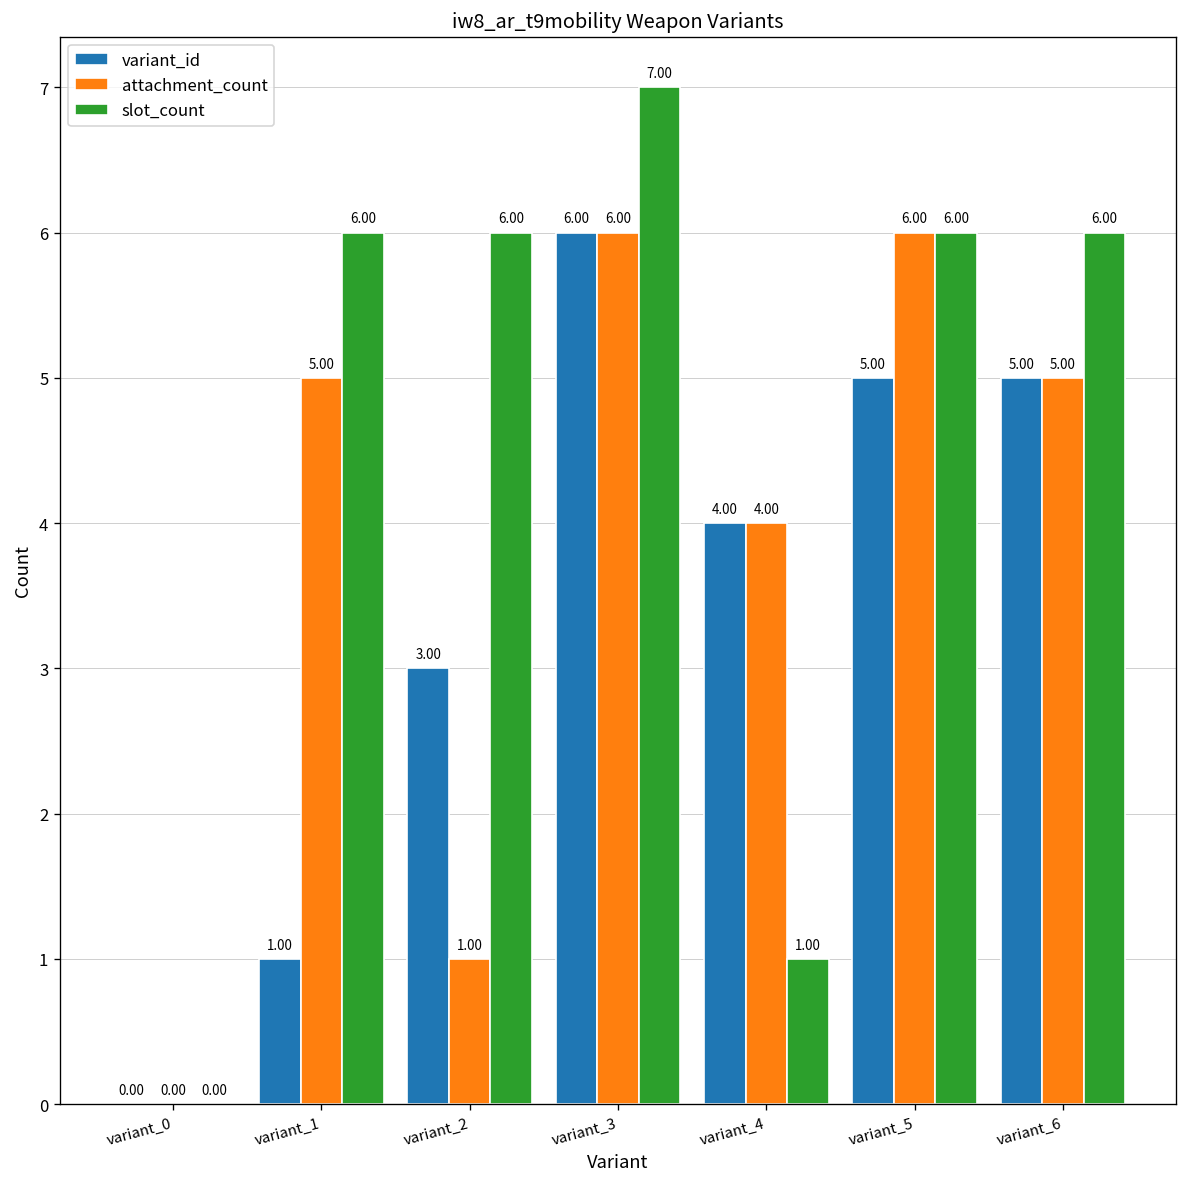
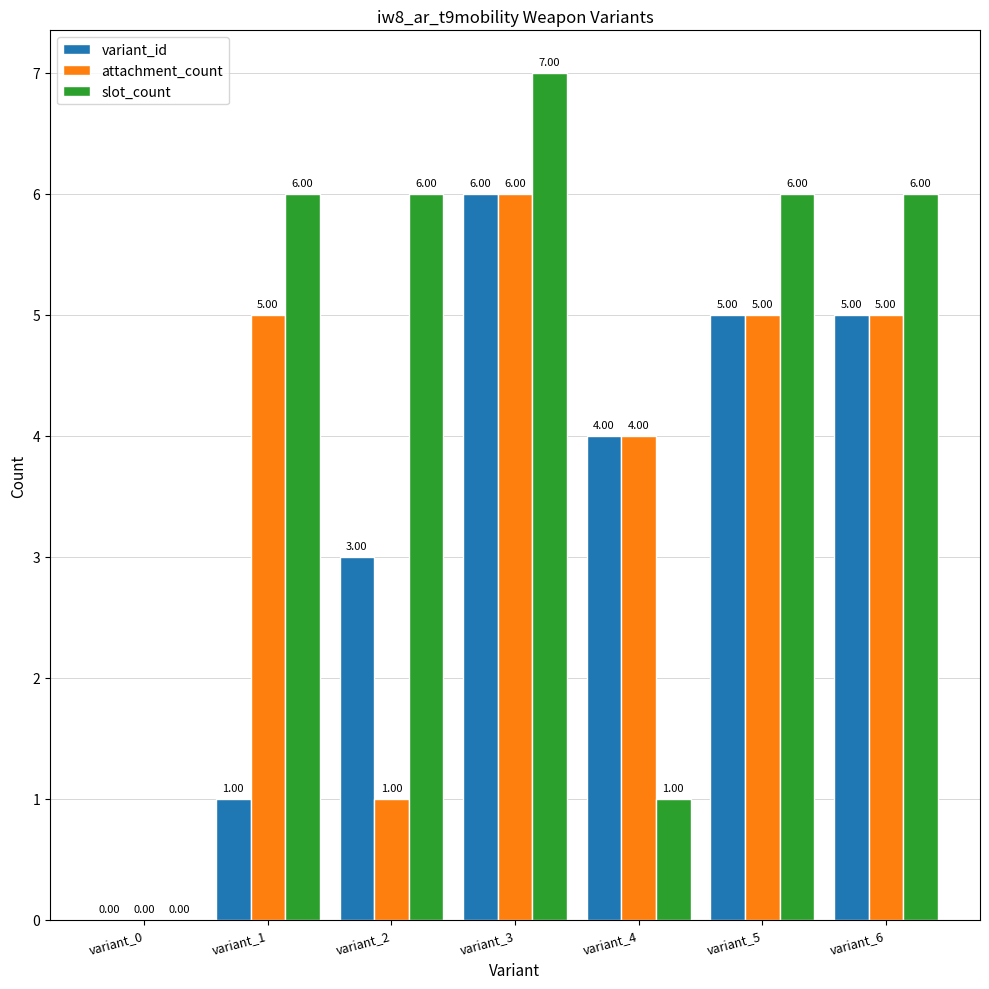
attachment_count, variant_5: 6.00 -> 5.00
